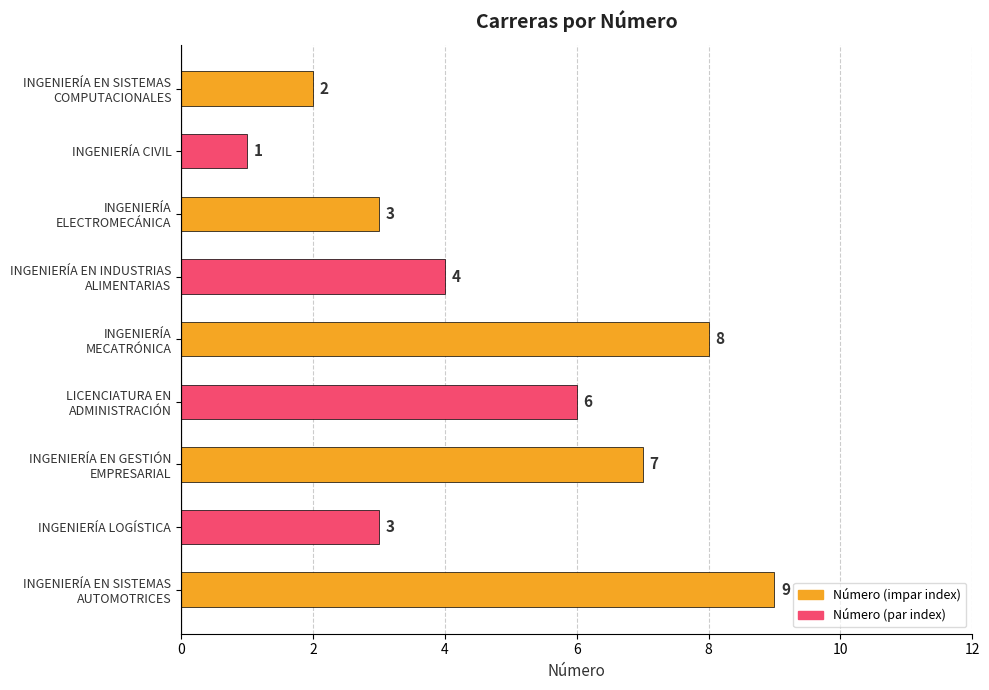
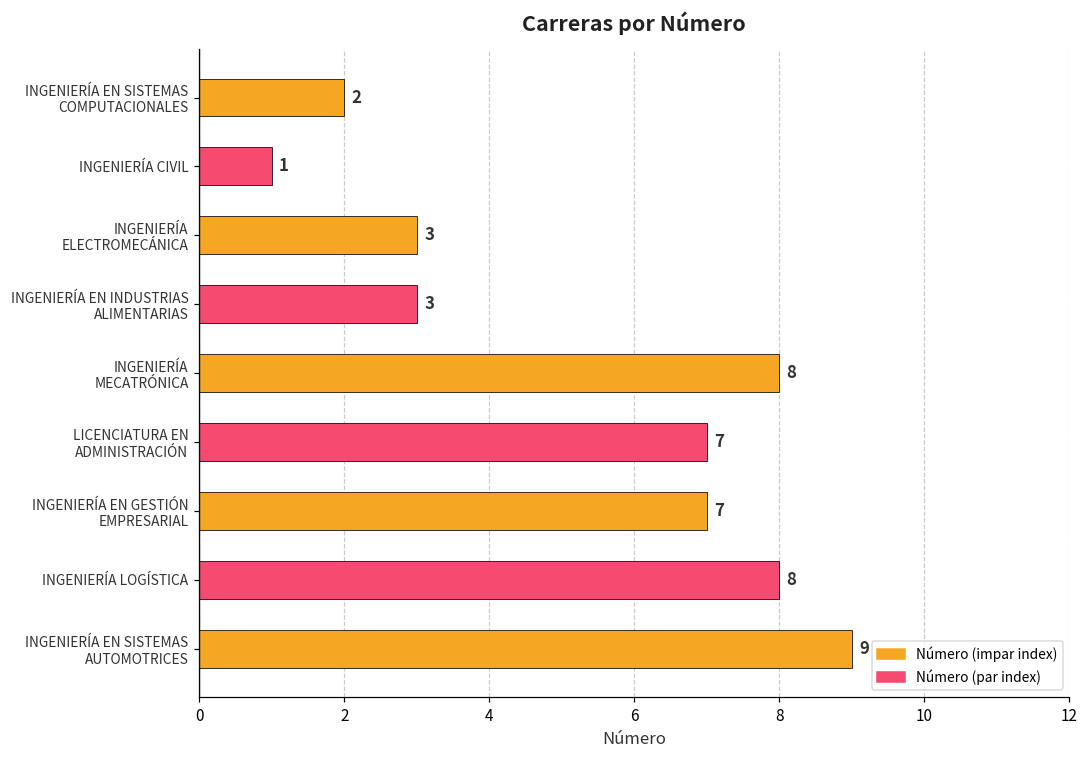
INGENIERÍA EN INDUSTRIAS ALIMENTARIAS: 4 -> 3
LICENCIATURA EN ADMINISTRACIÓN: 6 -> 7
INGENIERÍA LOGÍSTICA: 3 -> 8
